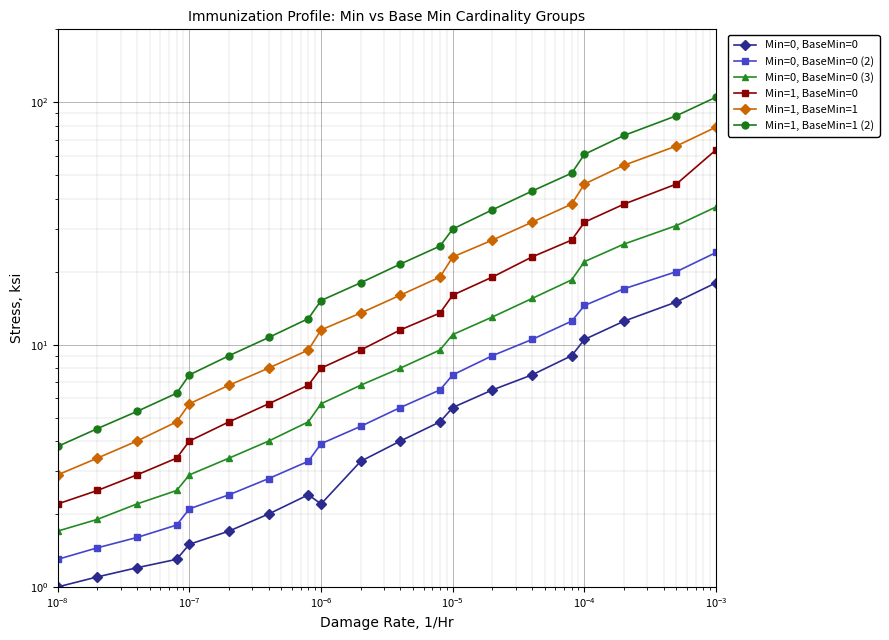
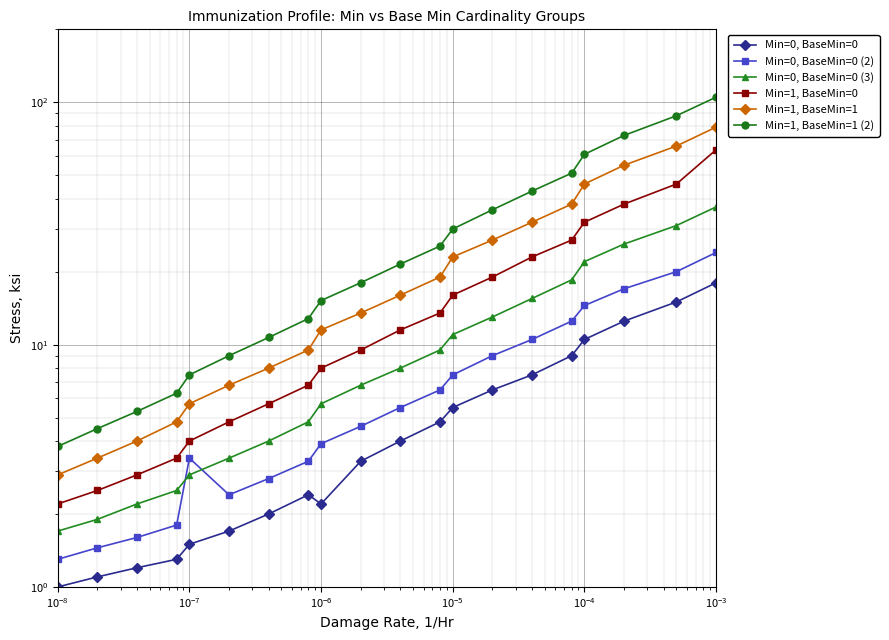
Min=0, BaseMin=0 (2), 10^-7: 2.1 -> 3.4
